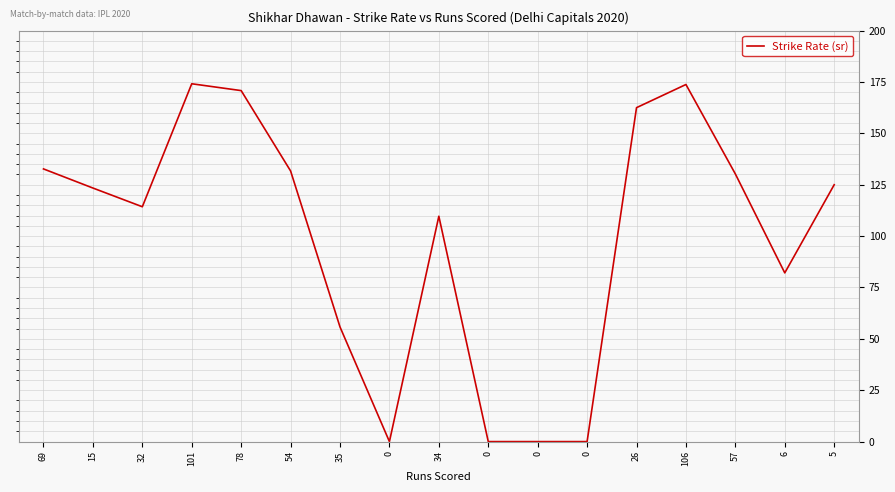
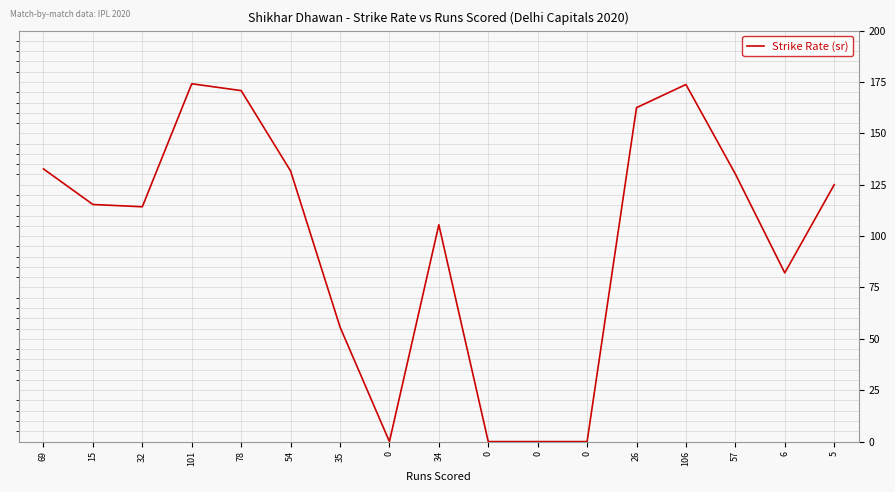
15: 123 -> 115
34: 110 -> 106
